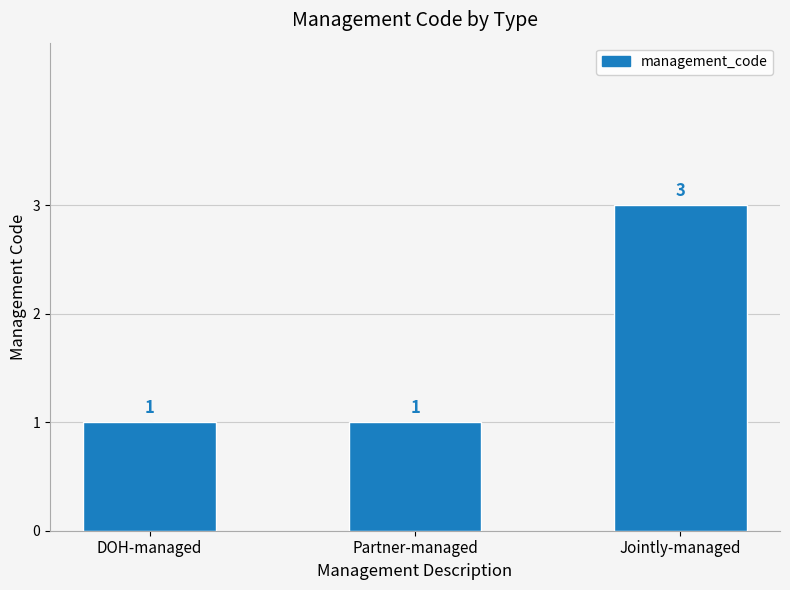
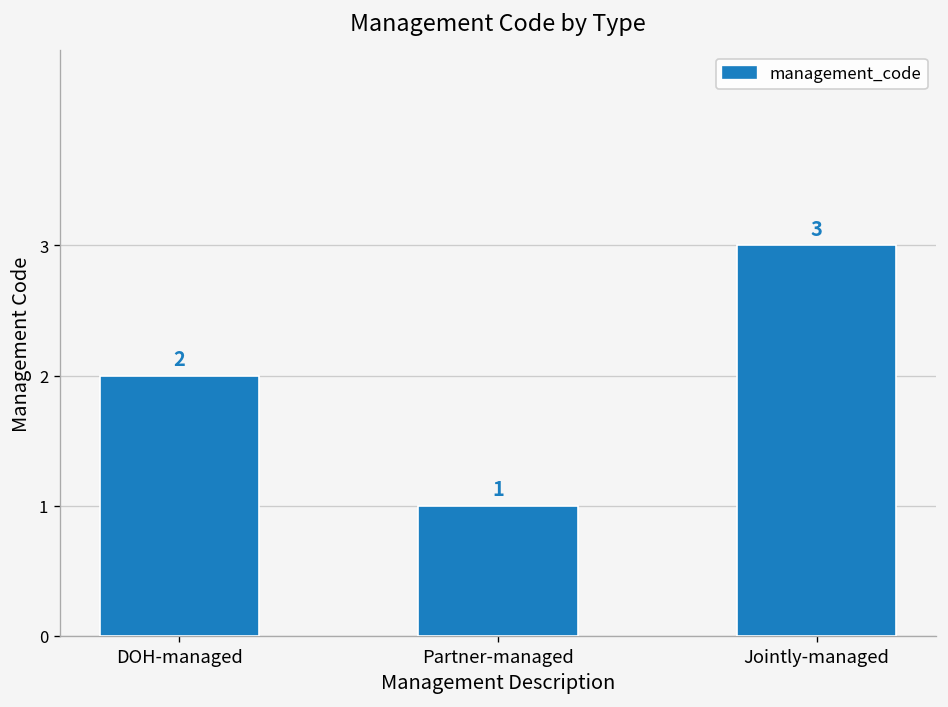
DOH-managed: 1 -> 2
